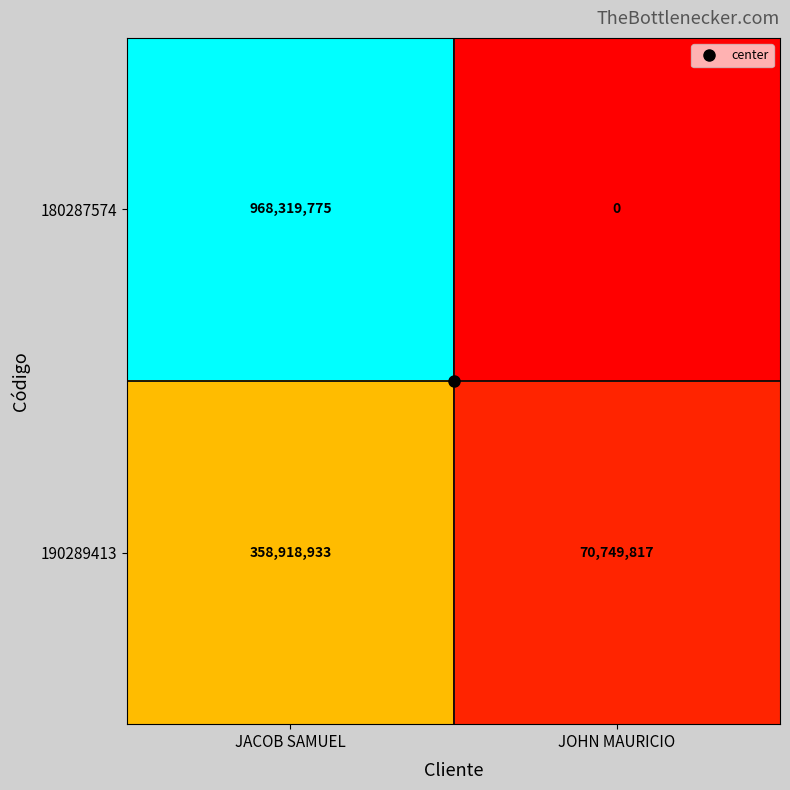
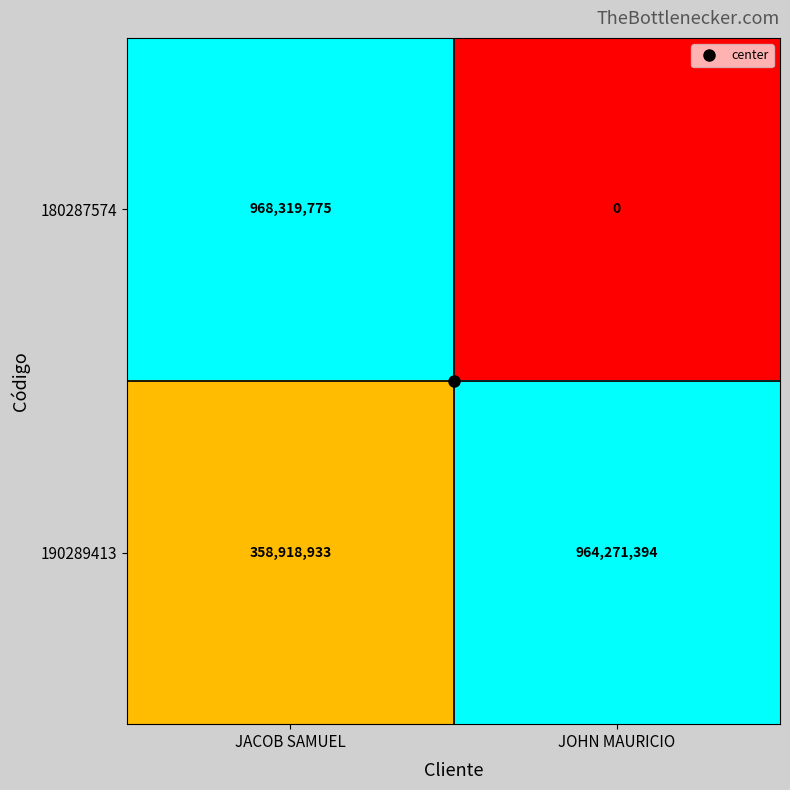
190289413, JOHN MAURICIO: 70,749,817 -> 964,271,394
